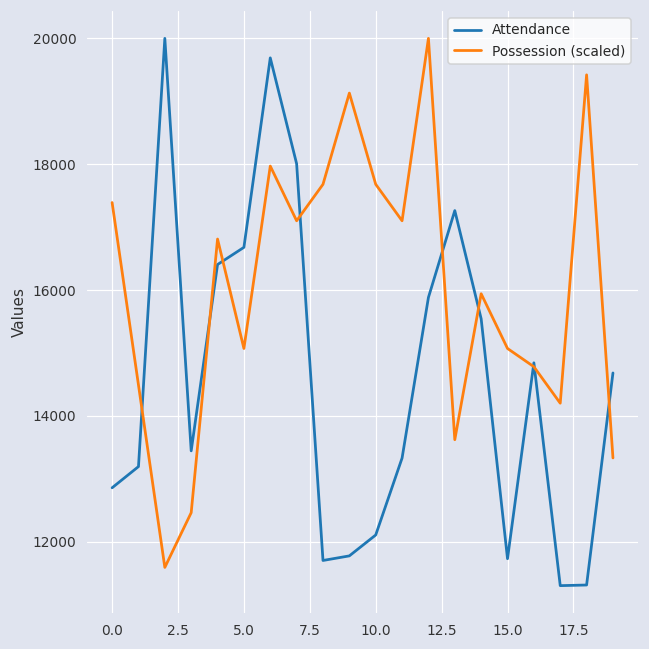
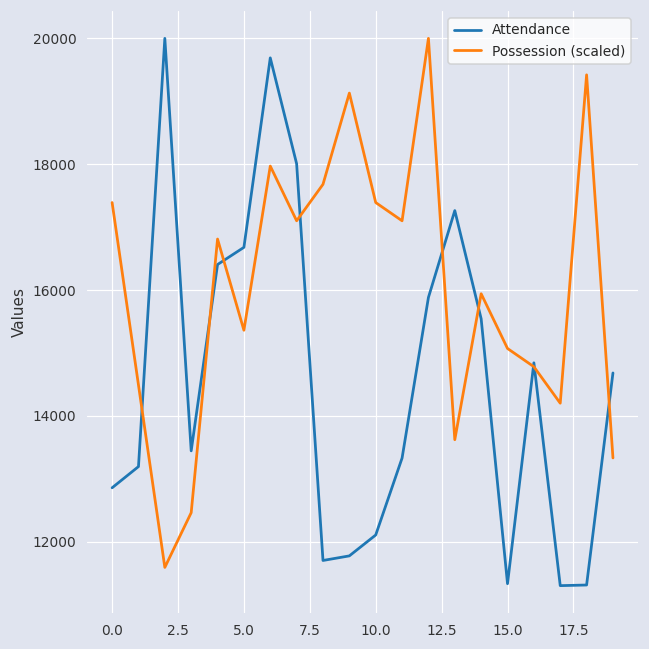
Possession (scaled), 5.0: 15100 -> 15400
Possession (scaled), 10.0: 17700 -> 17400
Attendance, 15.0: 11700 -> 11300
